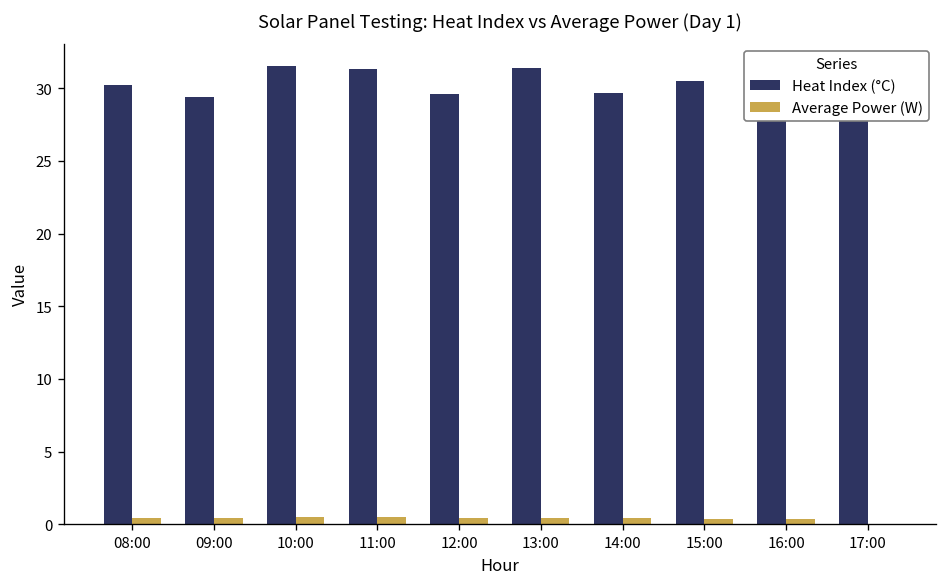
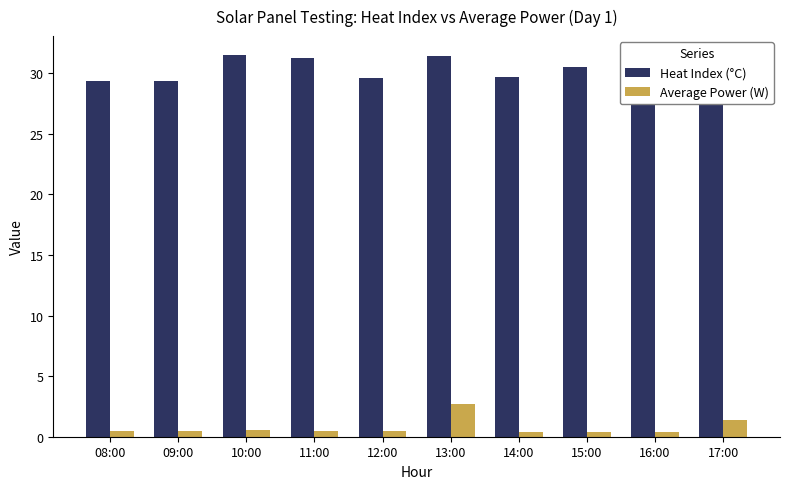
Heat Index (°C), 08:00: 30.2 -> 29.4
Average Power (W), 13:00: 0.4 -> 2.7
Average Power (W), 17:00: 0.0 -> 1.4
